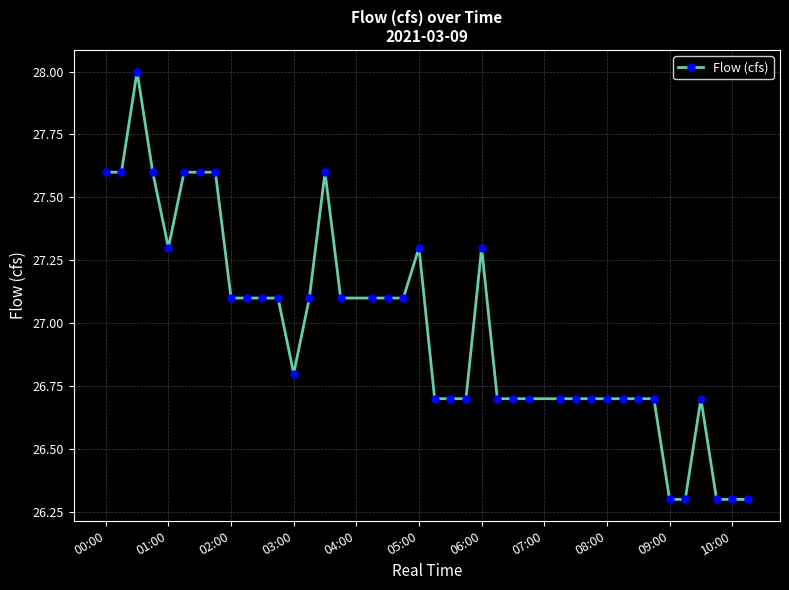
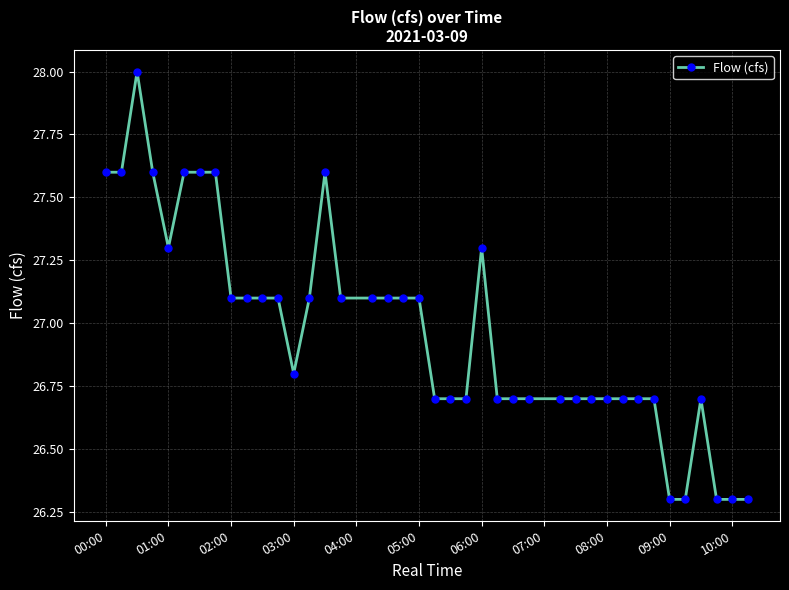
05:00: 27.3 -> 27.1
